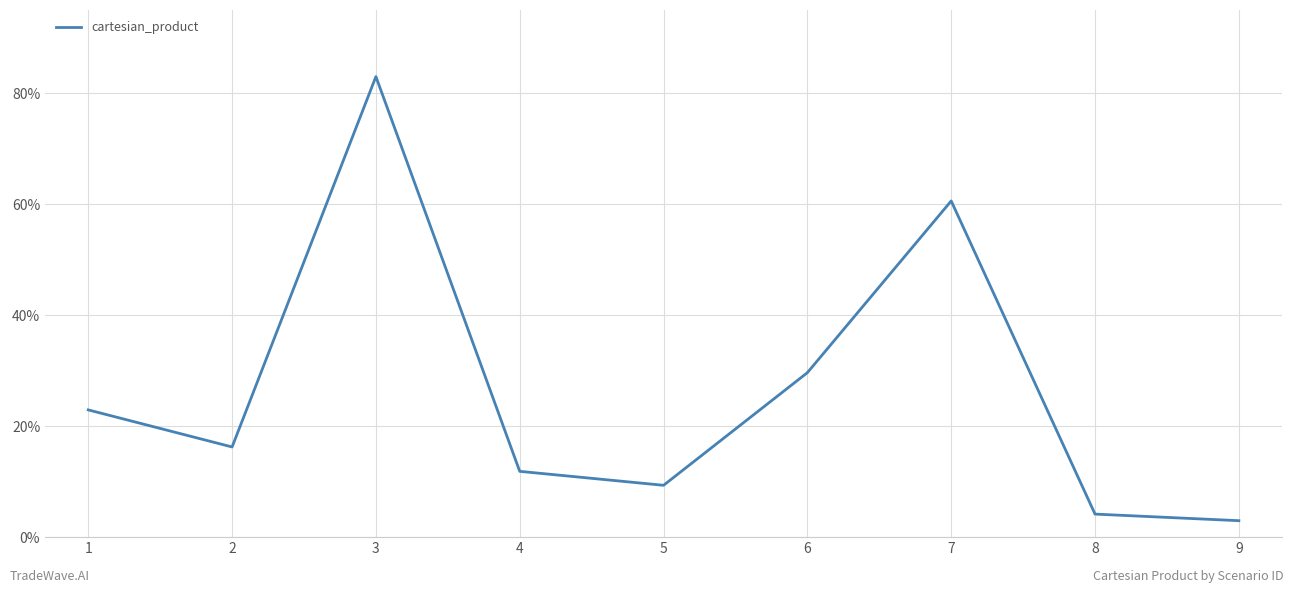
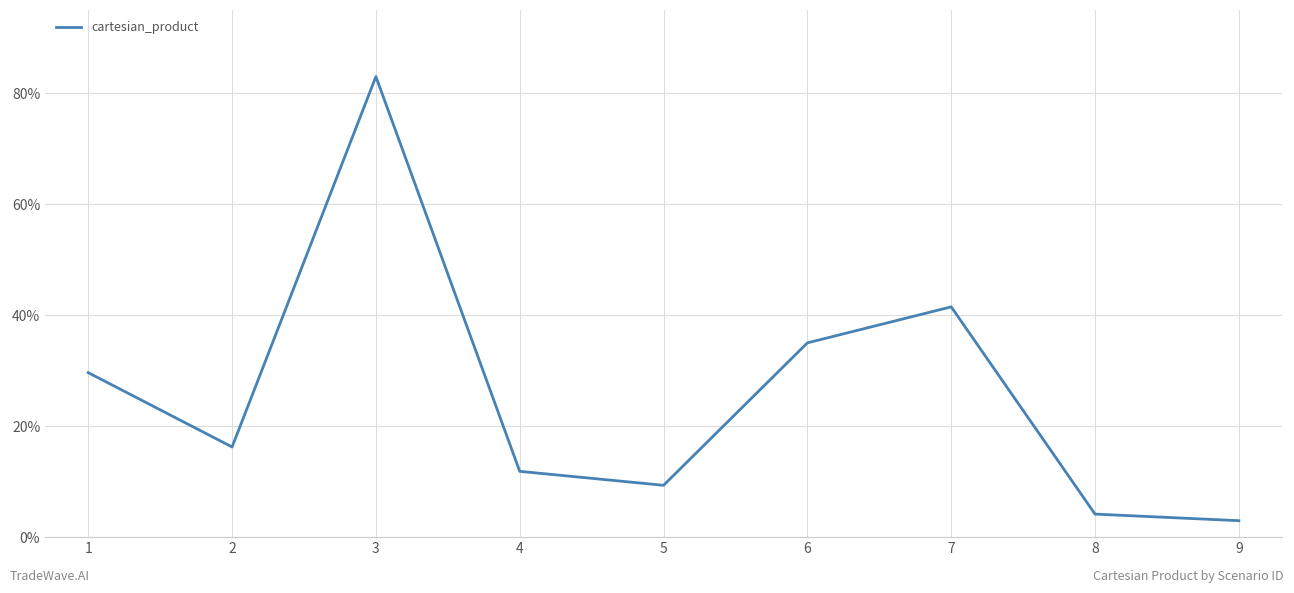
1: 23% -> 30%
6: 30% -> 35%
7: 61% -> 42%
